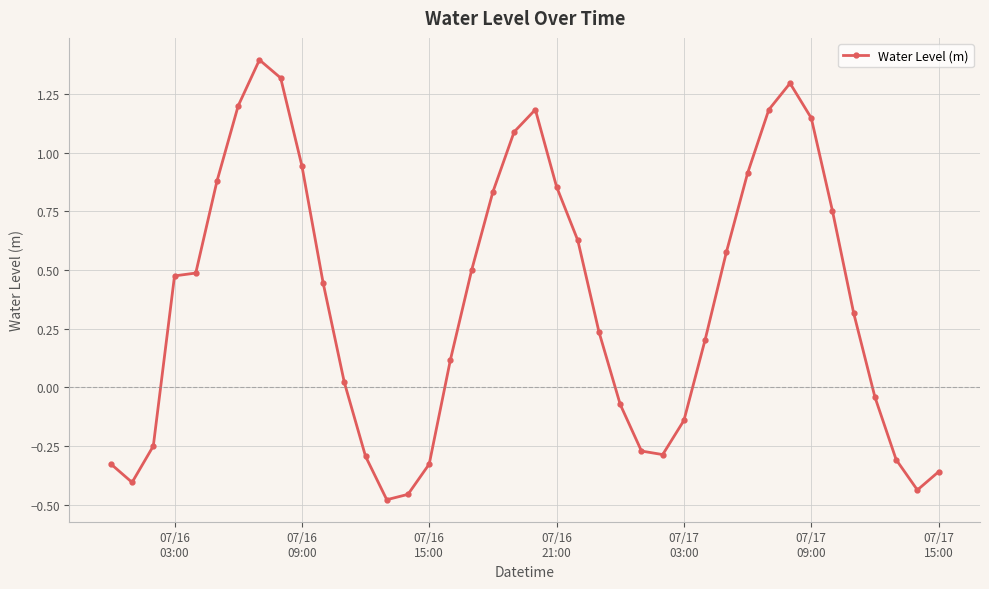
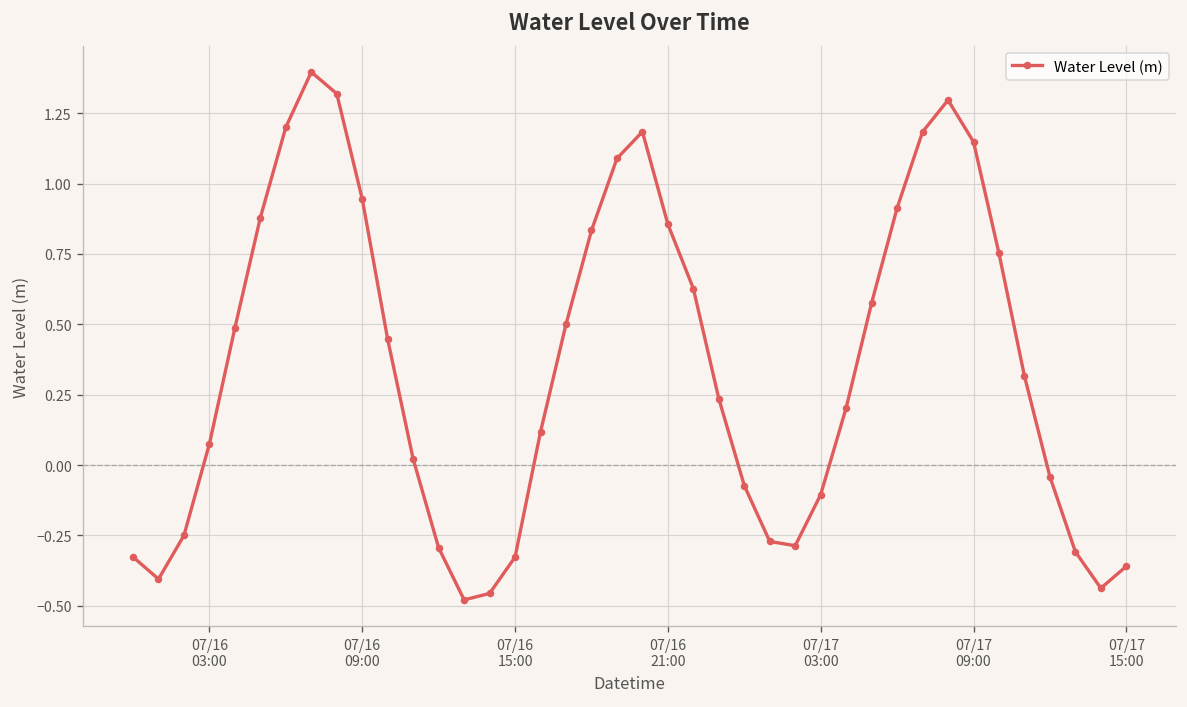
07/16 03:00: 0.48 -> 0.08
07/17 03:00: -0.14 -> -0.10
